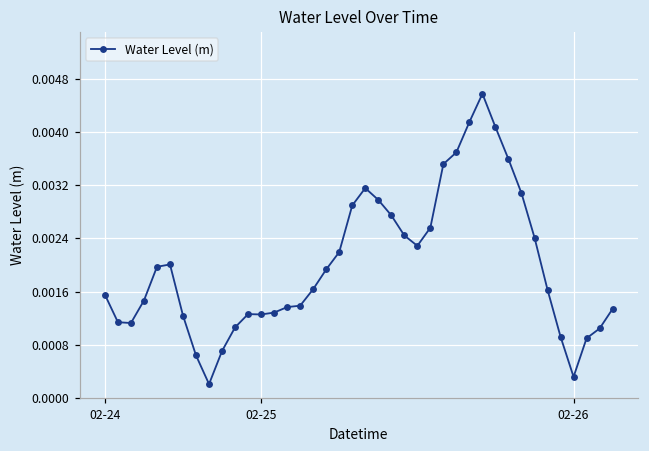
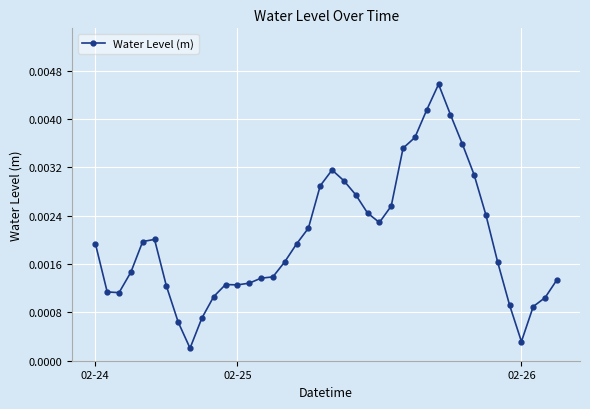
02-24: 0.0016 -> 0.0019
